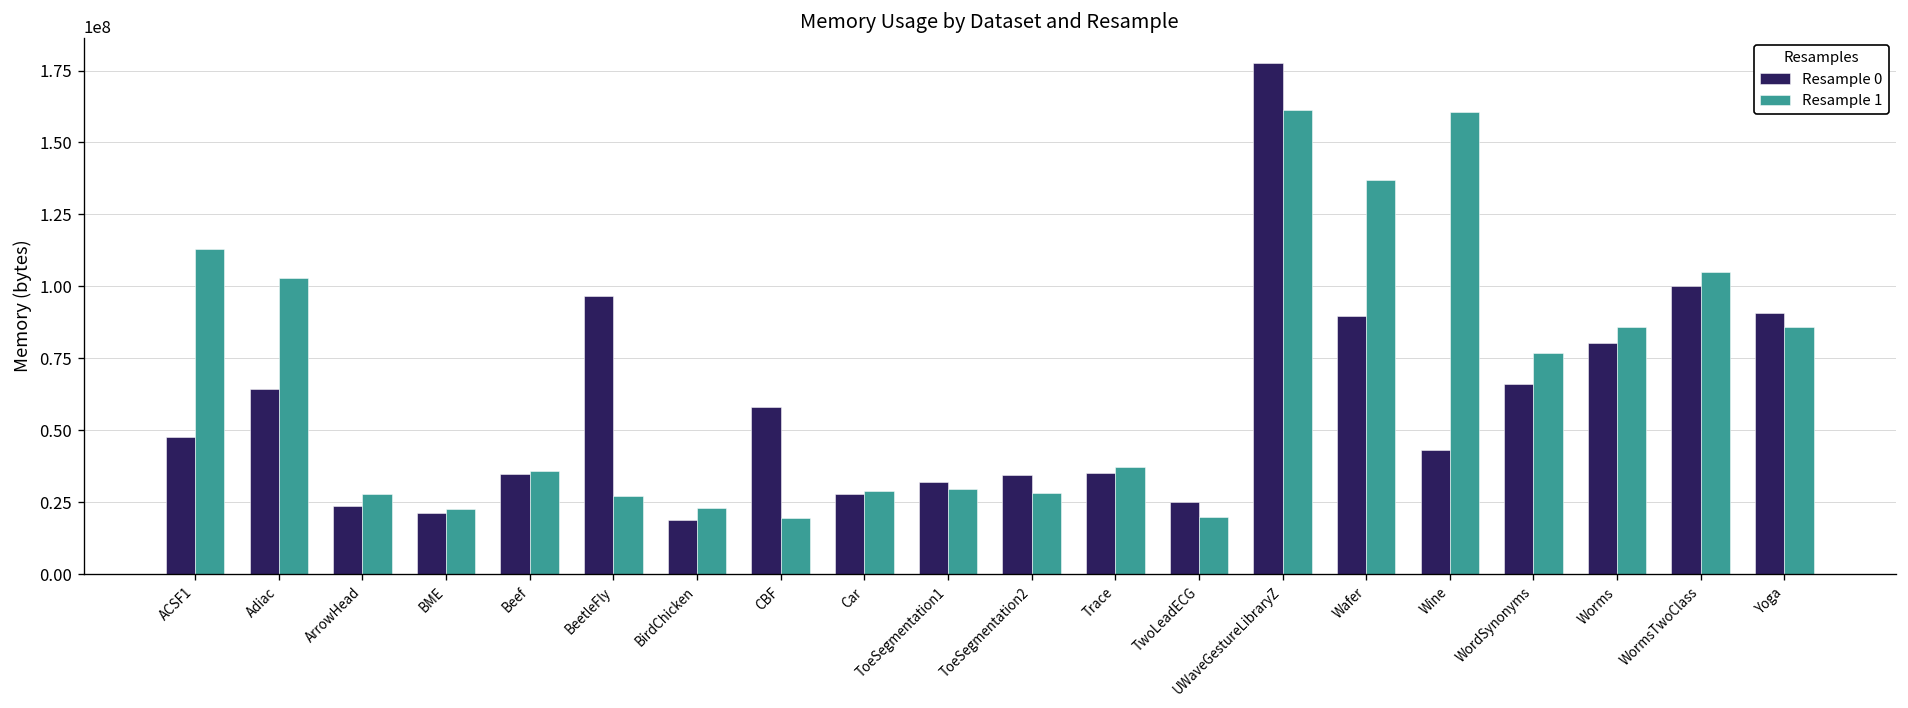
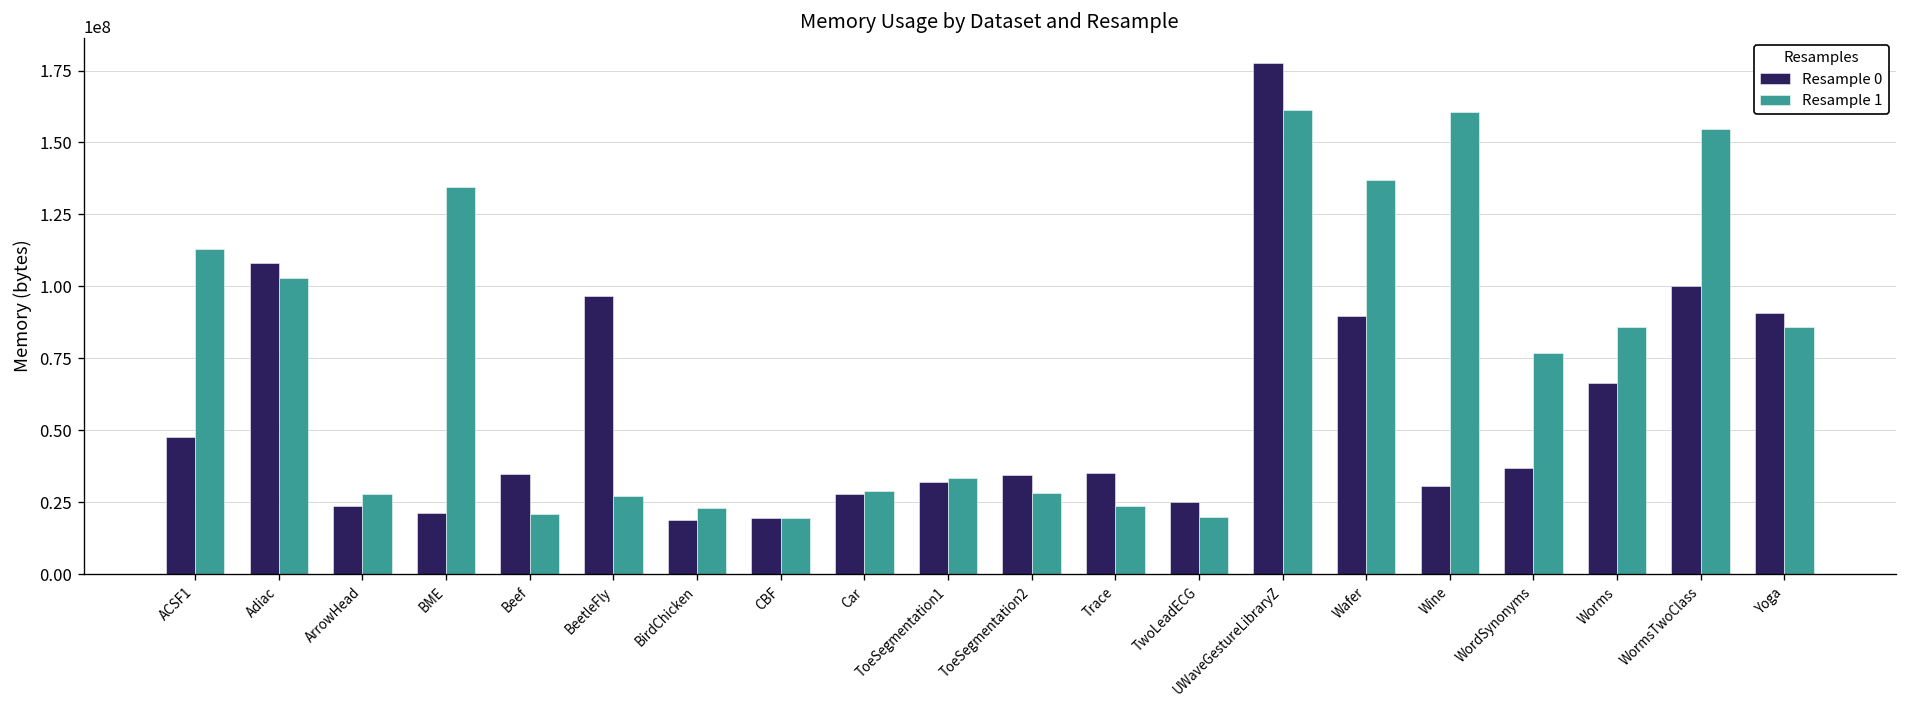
Resample 0, Adiac: 64000000 -> 108000000
Resample 1, BME: 22000000 -> 135000000
Resample 1, Beef: 36000000 -> 21000000
Resample 0, CBF: 58000000 -> 19000000
Resample 1, ToeSegmentation1: 29000000 -> 33000000
Resample 1, Trace: 37000000 -> 24000000
Resample 0, Wine: 43000000 -> 31000000
Resample 0, WordSynonyms: 66000000 -> 37000000
Resample 0, Worms: 80000000 -> 67000000
Resample 1, WormsTwoClass: 105000000 -> 155000000
